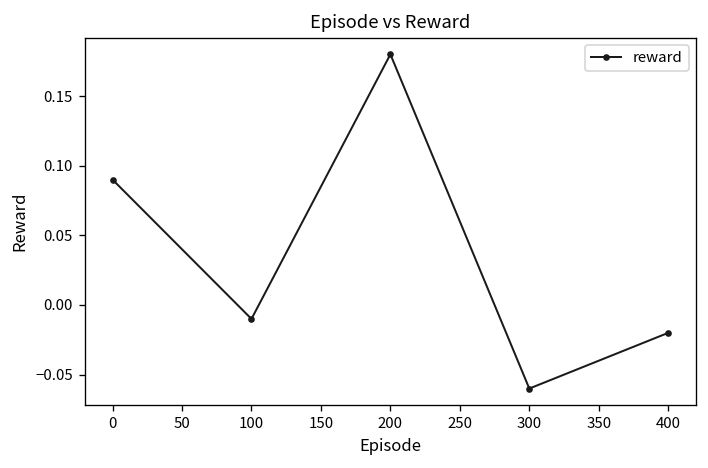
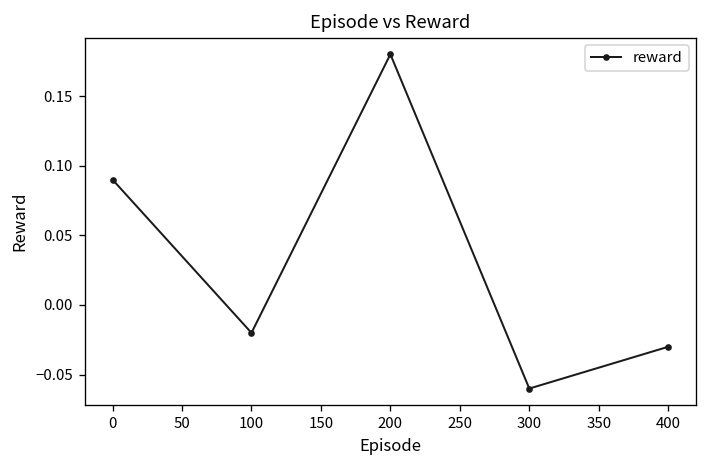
100: -0.01 -> -0.02
400: -0.02 -> -0.03
